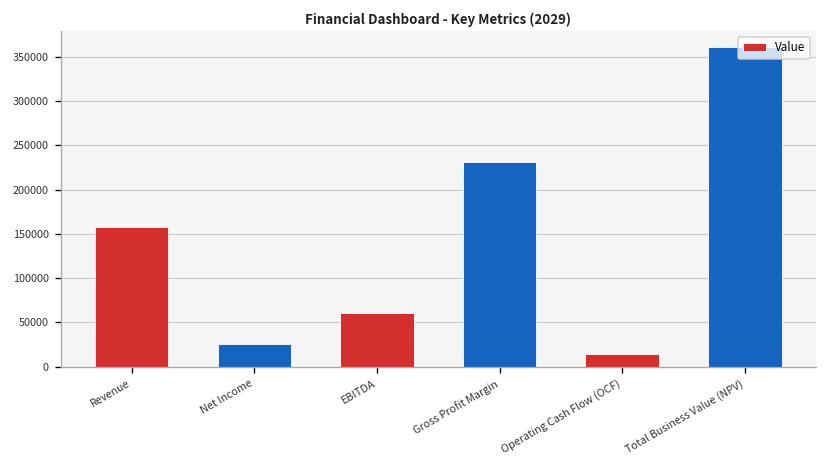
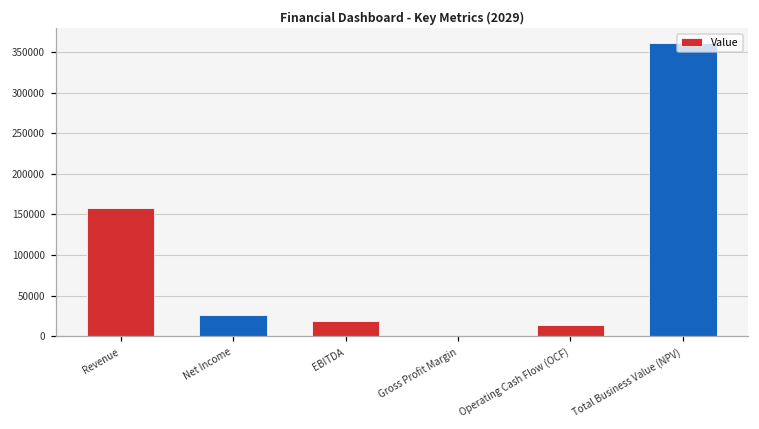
EBITDA: 60000 -> 20000
Gross Profit Margin: 230000 -> 0
